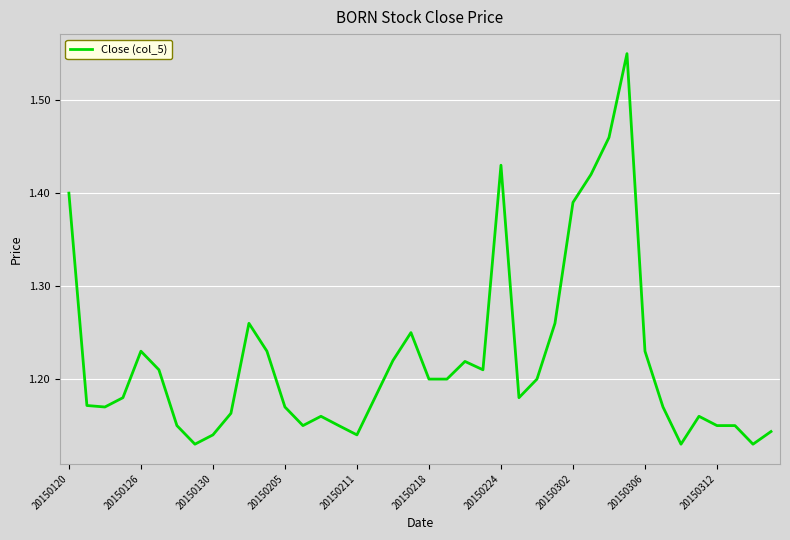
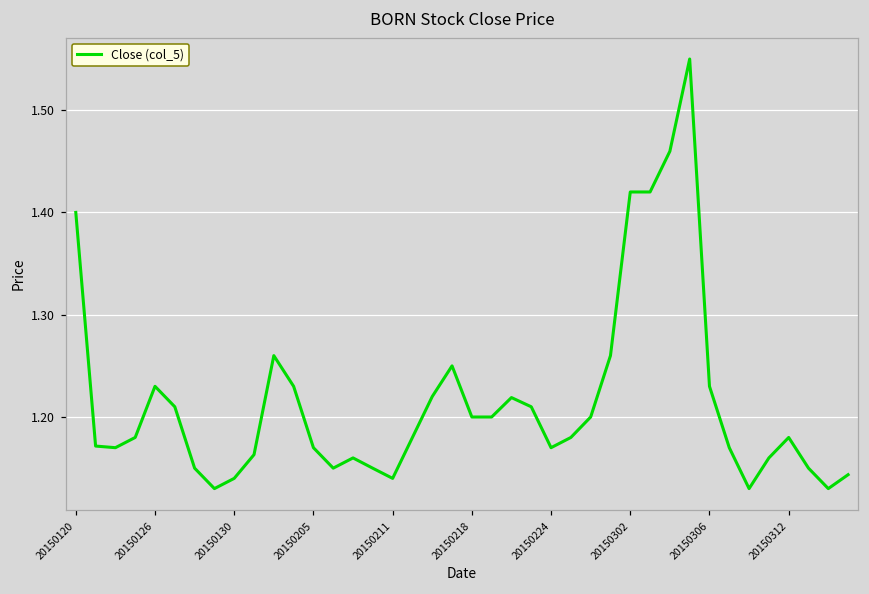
20150224: 1.43 -> 1.17
20150302: 1.39 -> 1.42
20150312: 1.15 -> 1.18
